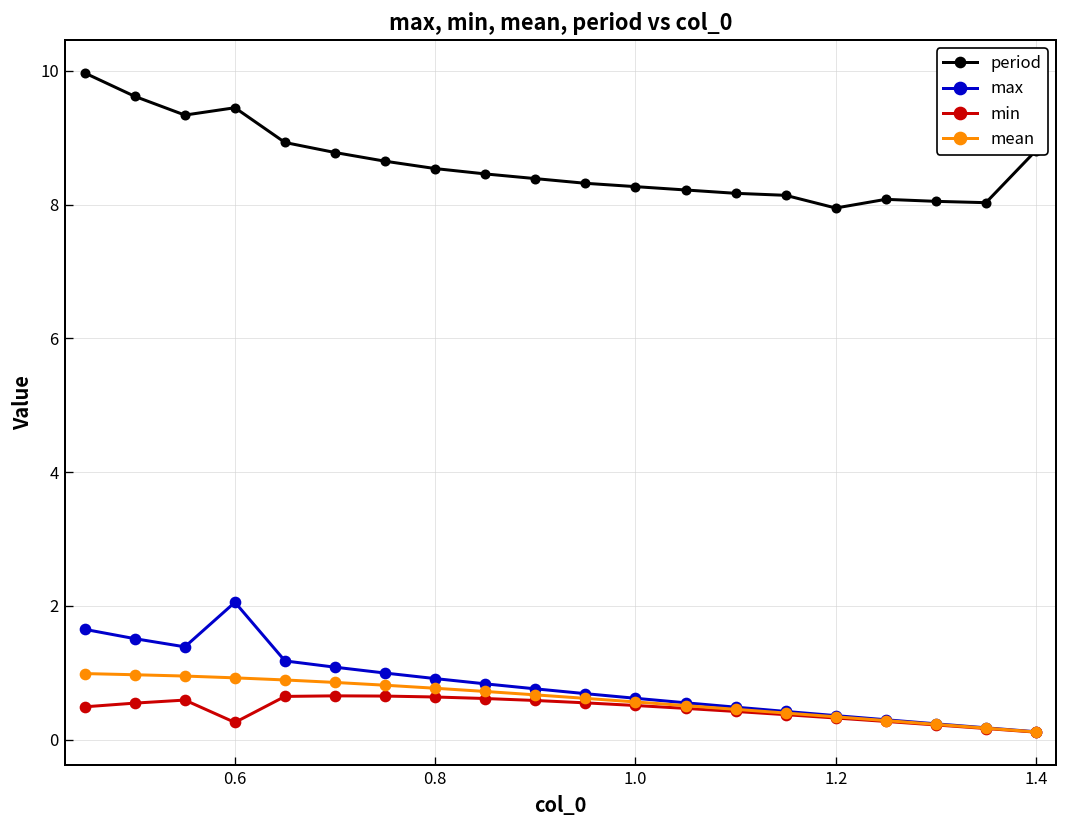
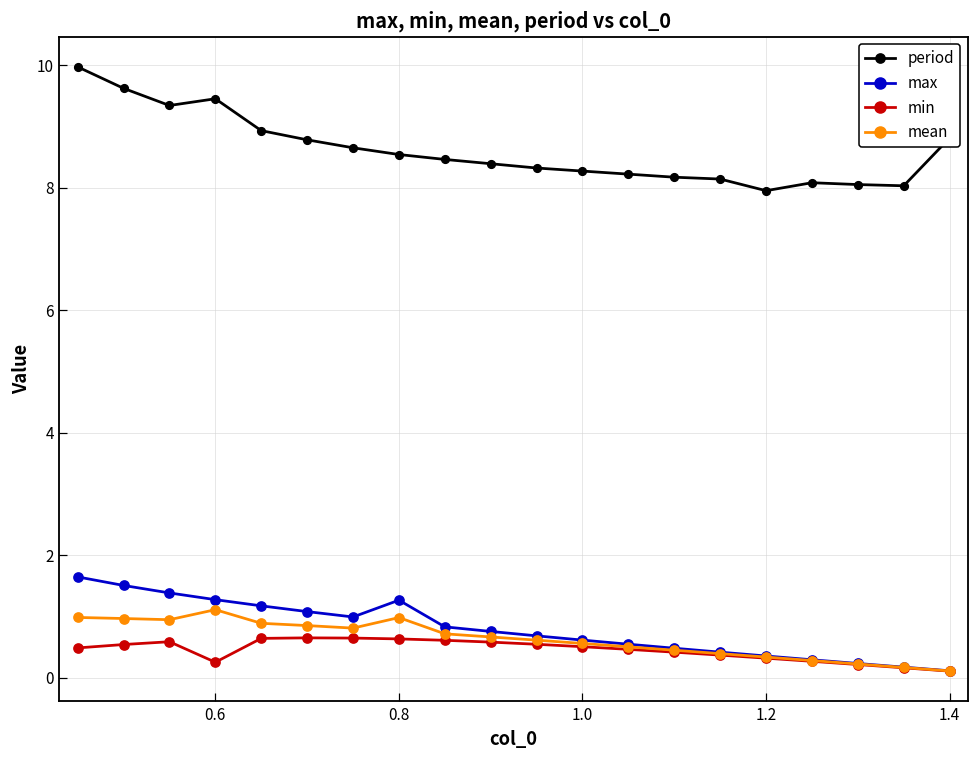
max, 0.6: 2.1 -> 1.3
mean, 0.6: 0.9 -> 1.1
max, 0.8: 0.9 -> 1.3
mean, 0.8: 0.8 -> 1.0
